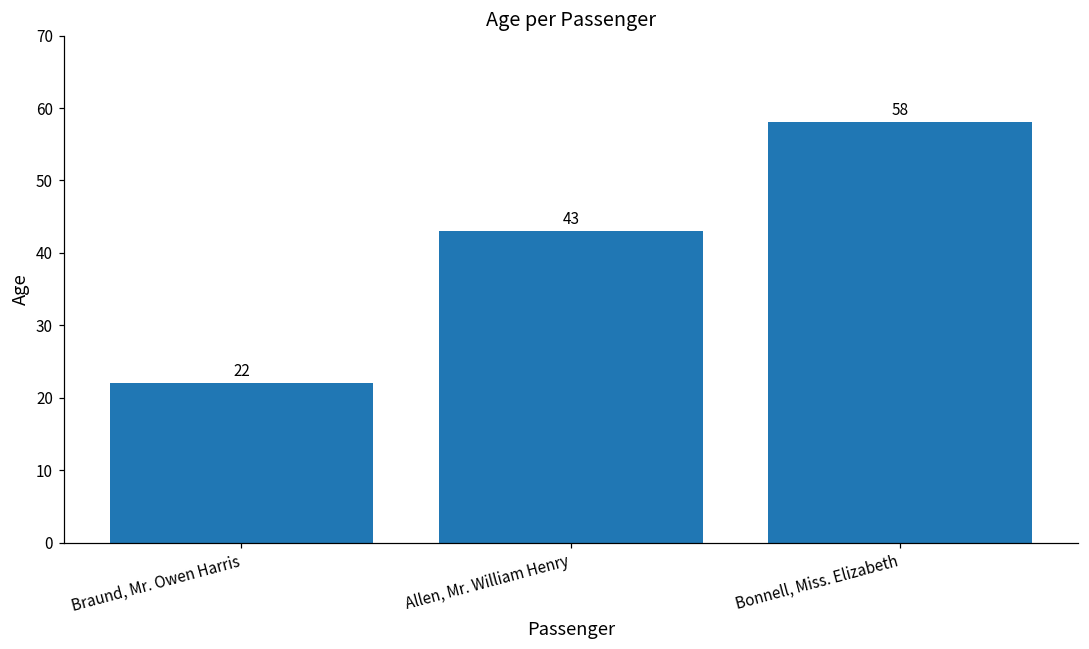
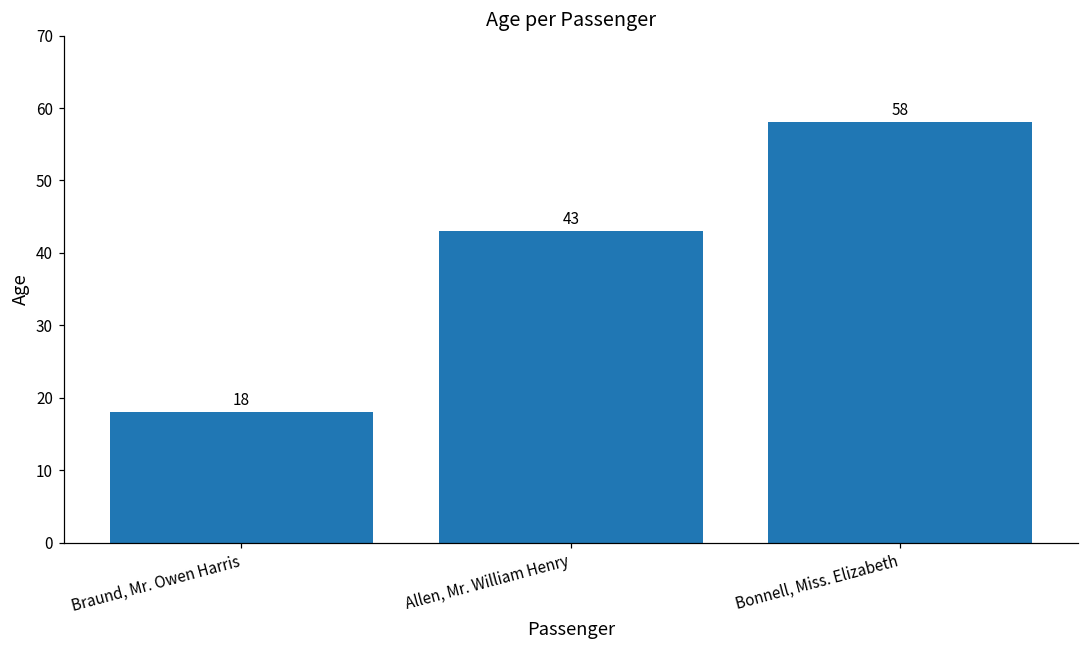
Braund, Mr. Owen Harris: 22 -> 18
